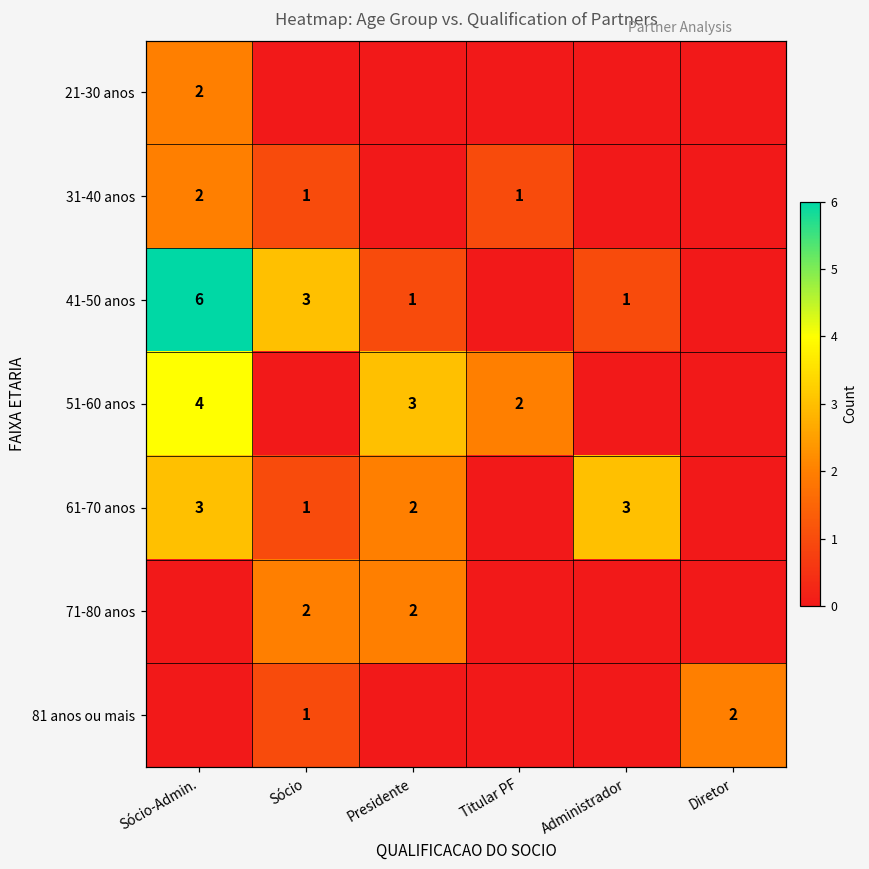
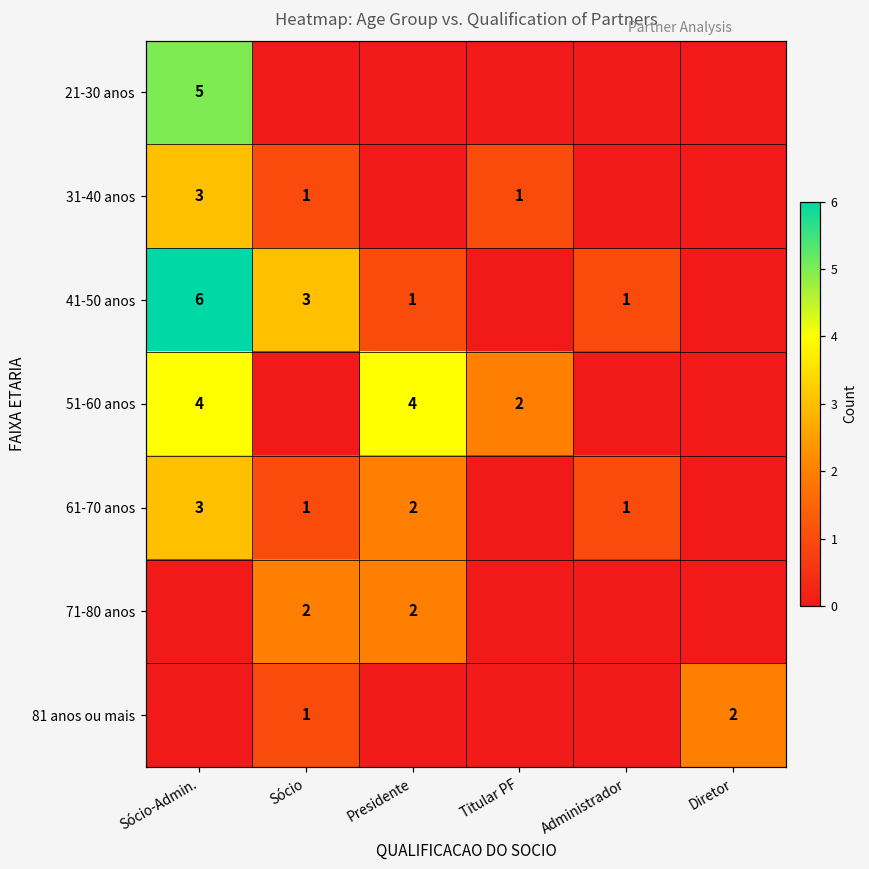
21-30 anos, Sócio-Admin.: 2 -> 5
31-40 anos, Sócio-Admin.: 2 -> 3
51-60 anos, Presidente: 3 -> 4
61-70 anos, Administrador: 3 -> 1
